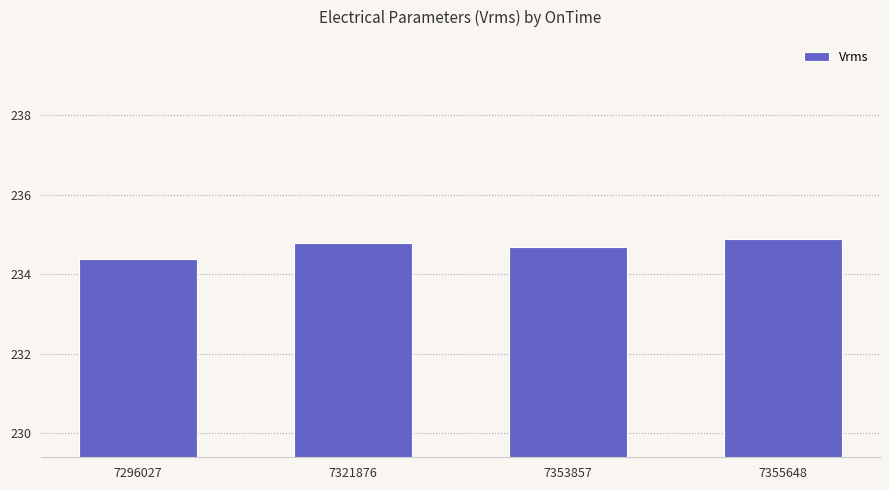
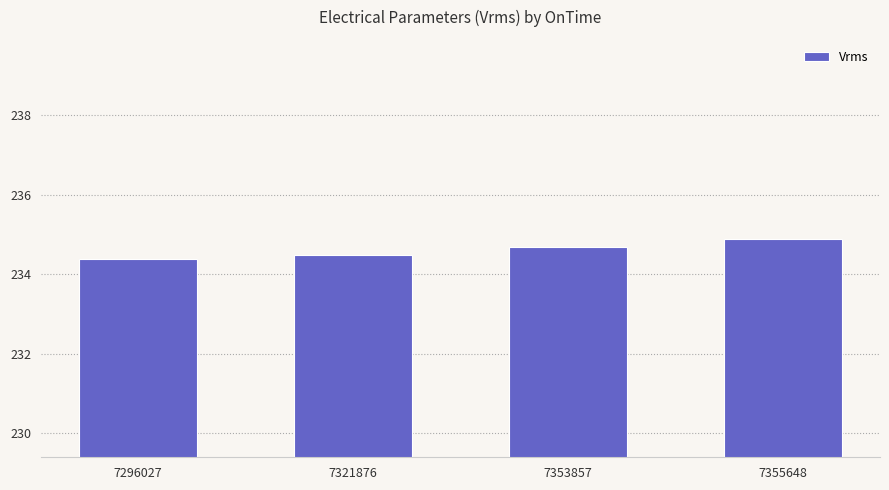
7321876: 234.8 -> 234.5
